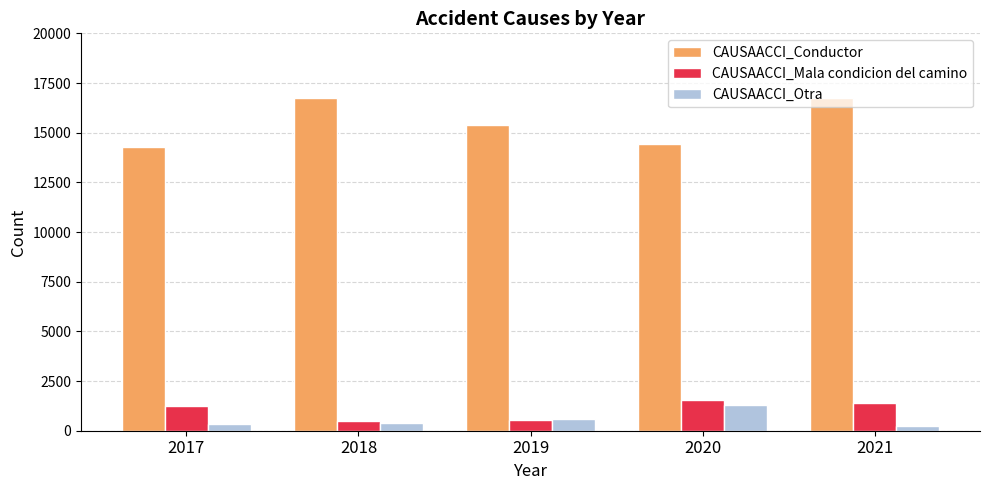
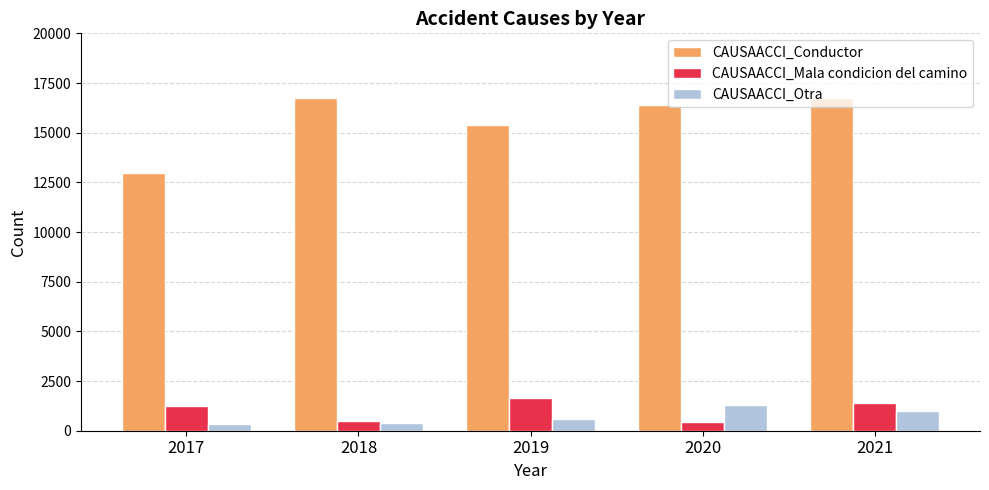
CAUSAACCI_Conductor, 2017: 14300 -> 13000
CAUSAACCI_Mala condicion del camino, 2019: 500 -> 1700
CAUSAACCI_Conductor, 2020: 14400 -> 16400
CAUSAACCI_Mala condicion del camino, 2020: 1500 -> 400
CAUSAACCI_Otra, 2021: 200 -> 1000
